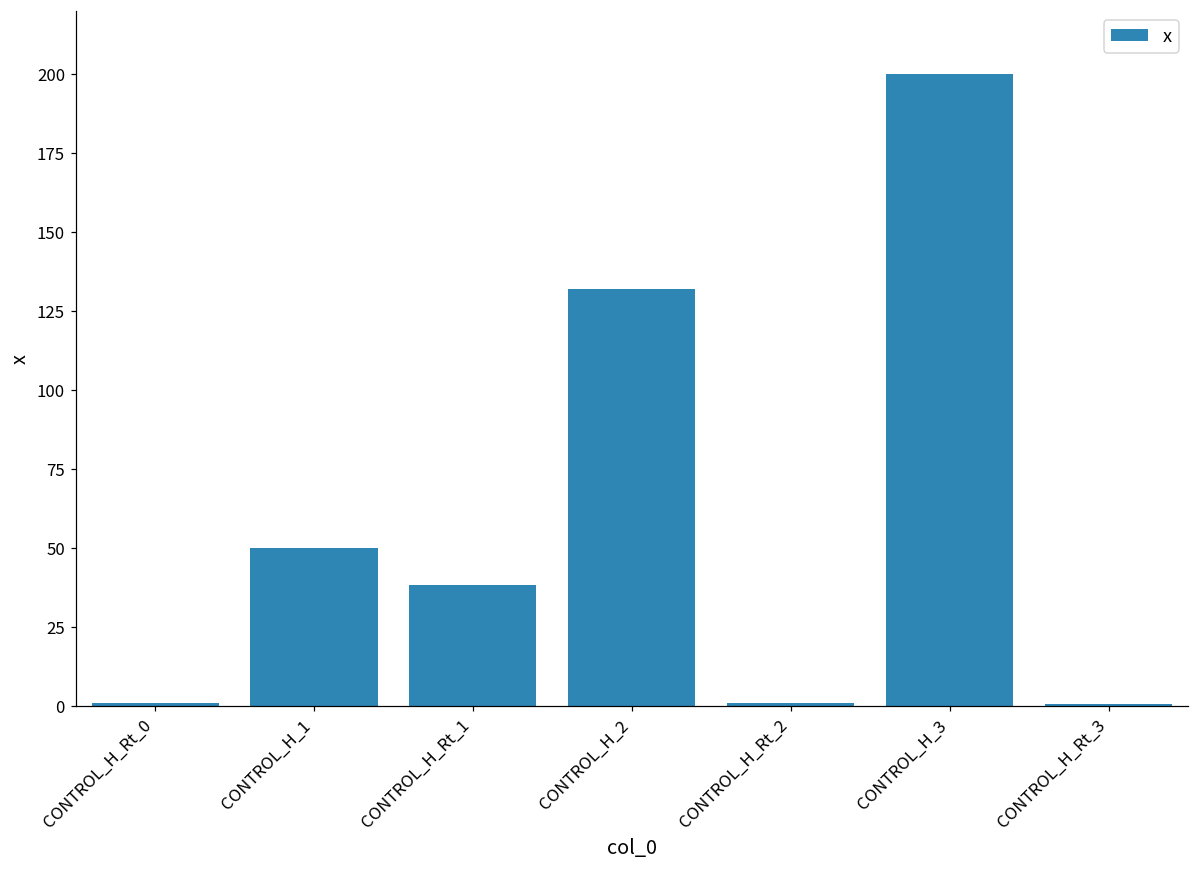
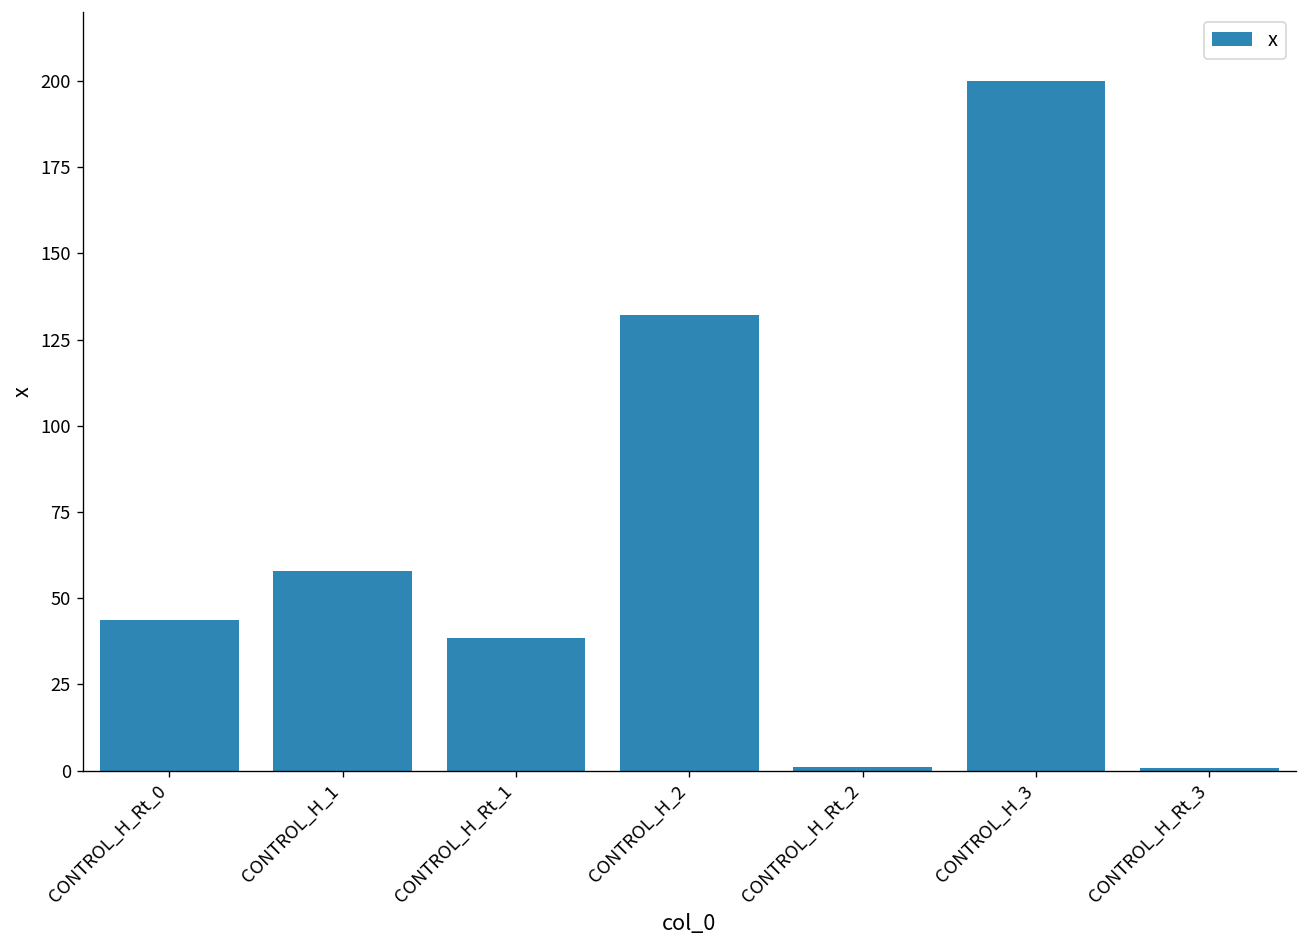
CONTROL_H_Rt_0: 1 -> 44
CONTROL_H_1: 50 -> 58
